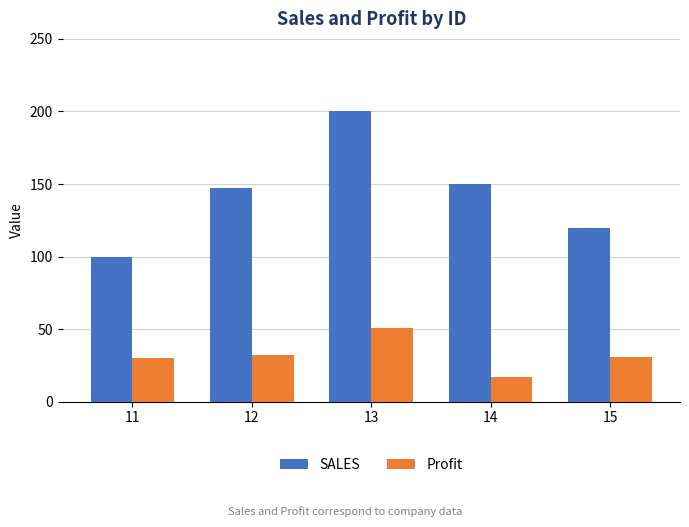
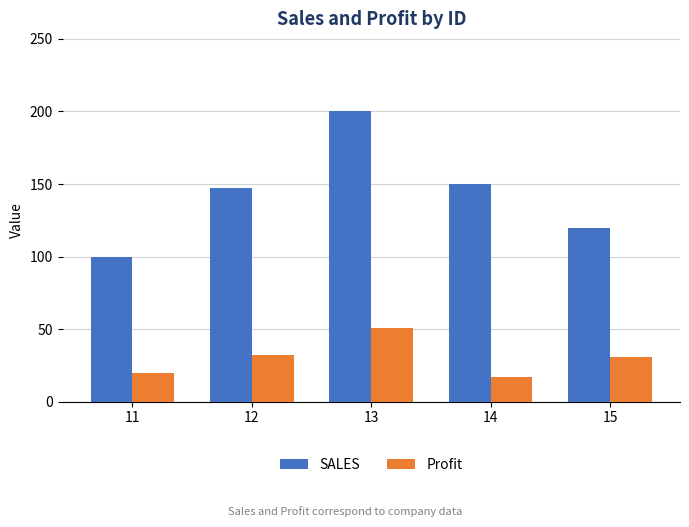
Profit, 11: 30 -> 20
